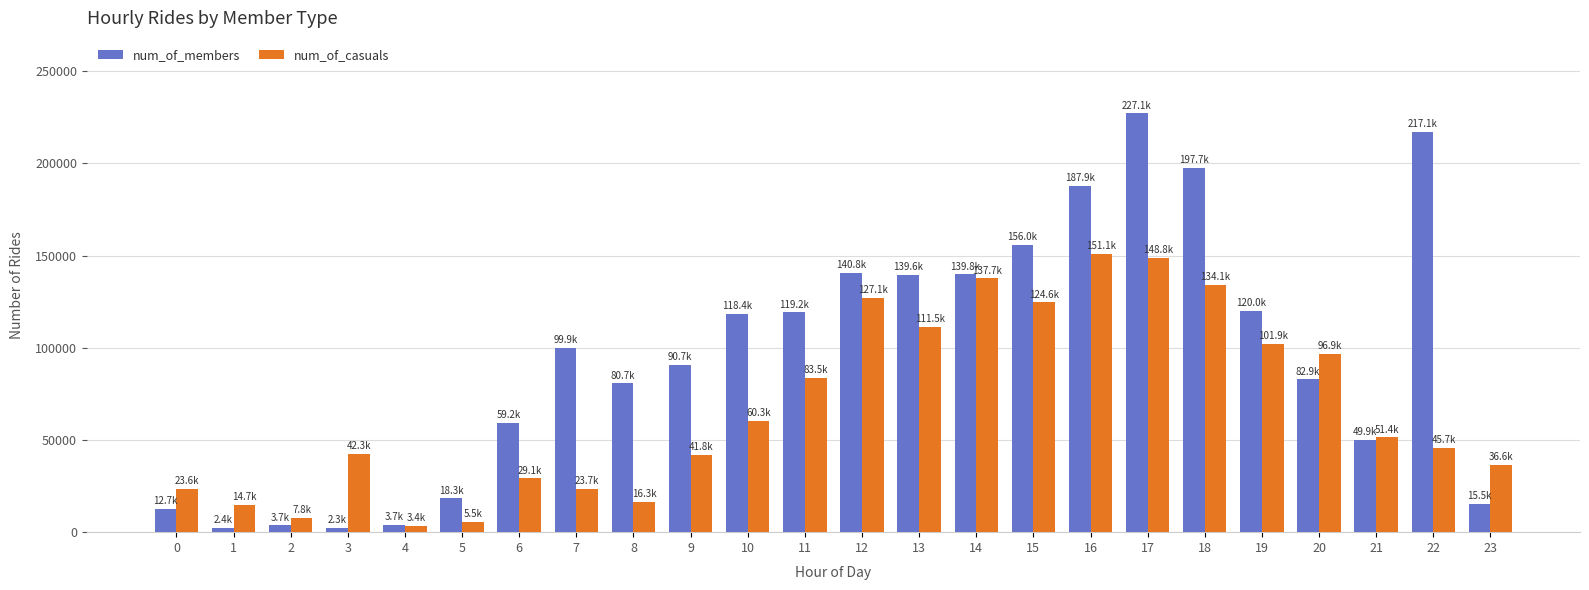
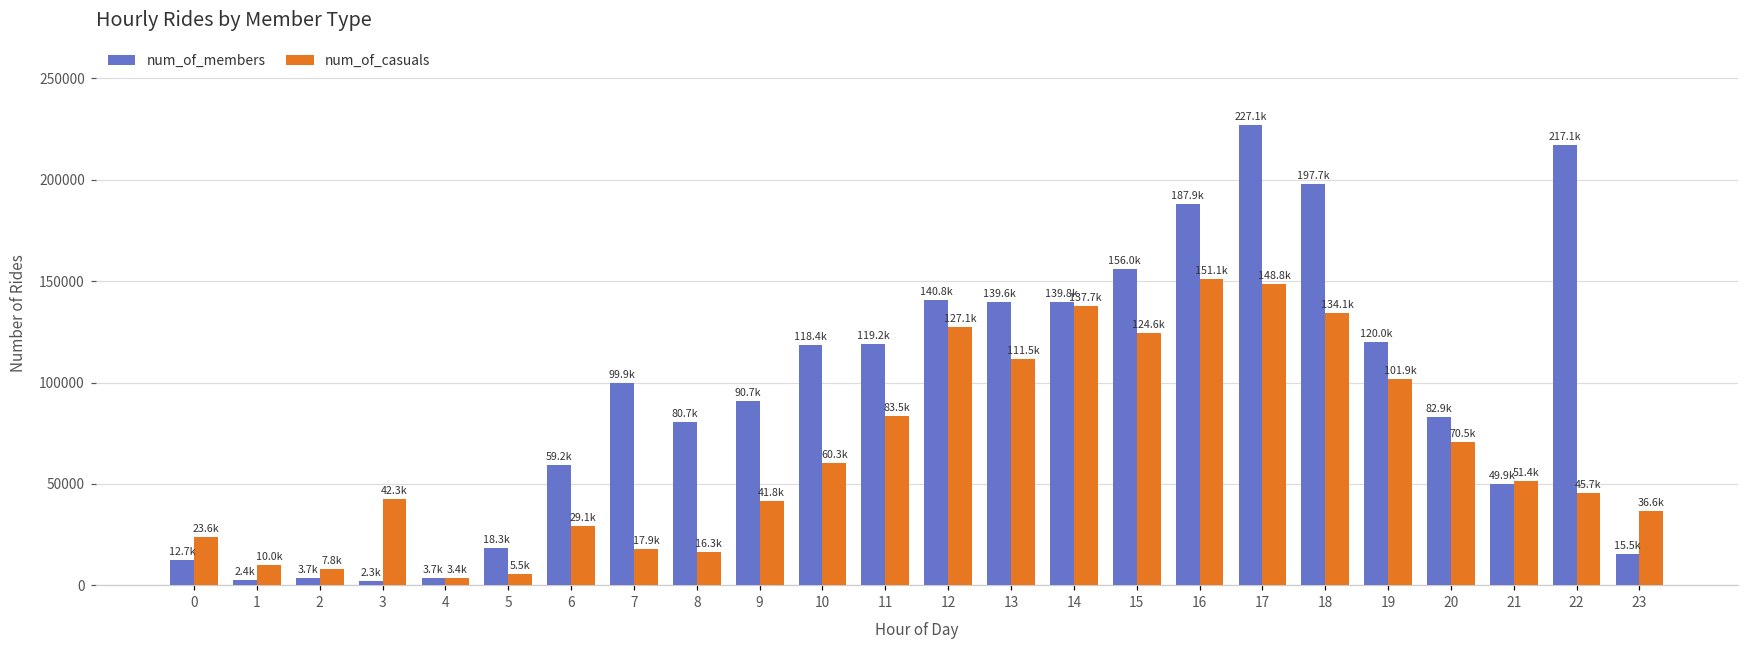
num_of_casuals, 1: 14.7k -> 10.0k
num_of_casuals, 7: 23.7k -> 17.9k
num_of_casuals, 20: 96.9k -> 70.5k
